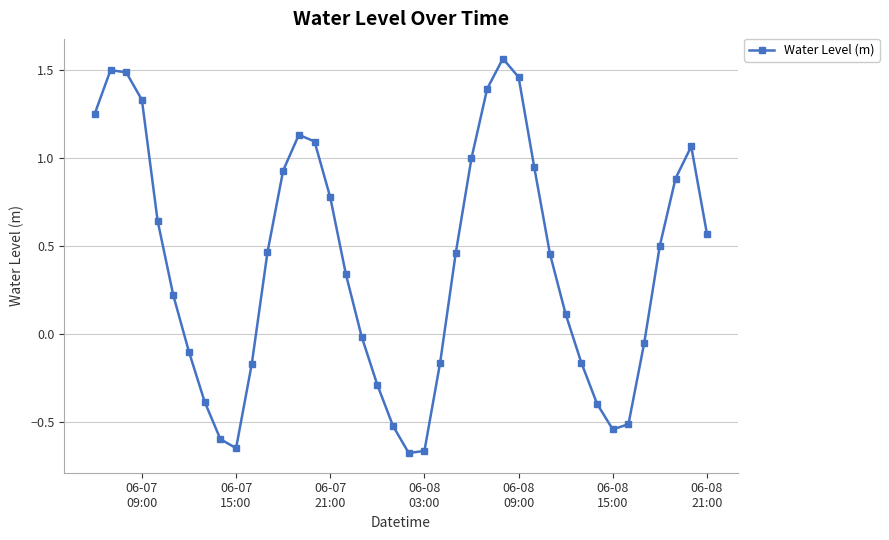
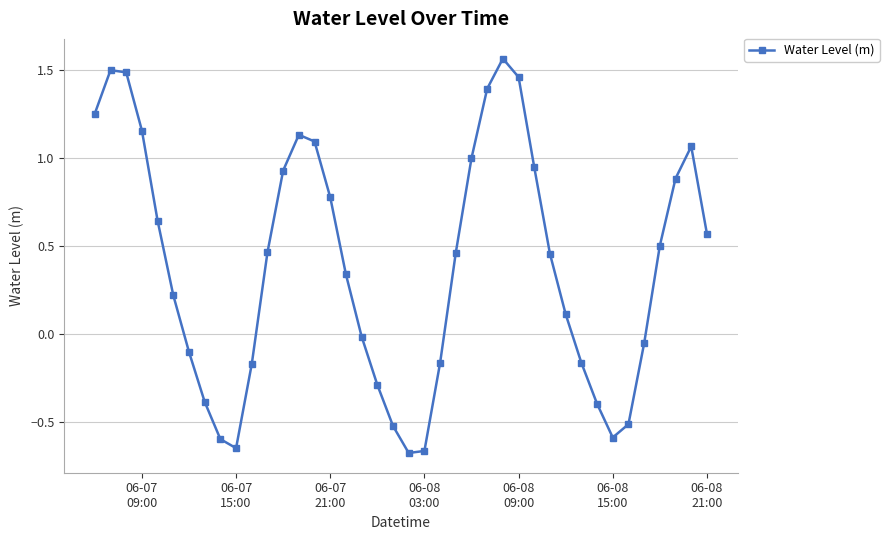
06-07 09:00: 1.33 -> 1.15
06-08 15:00: -0.54 -> -0.59
